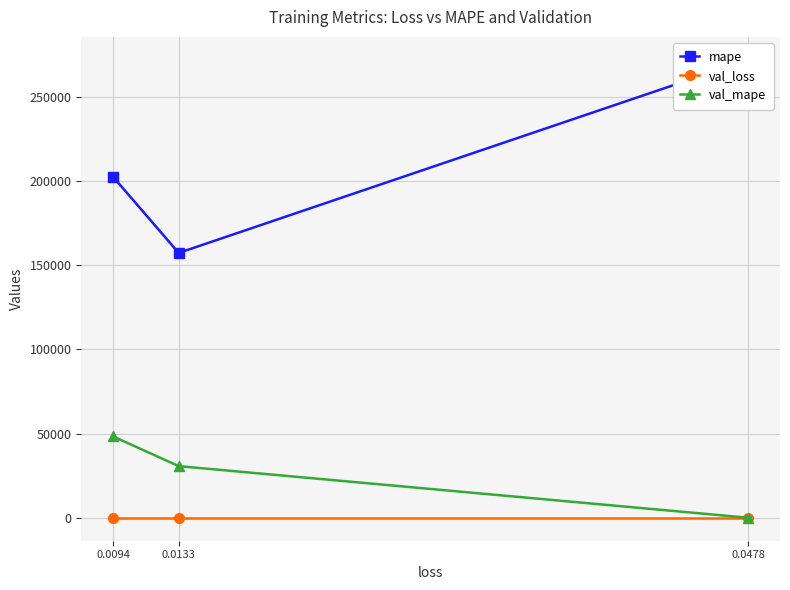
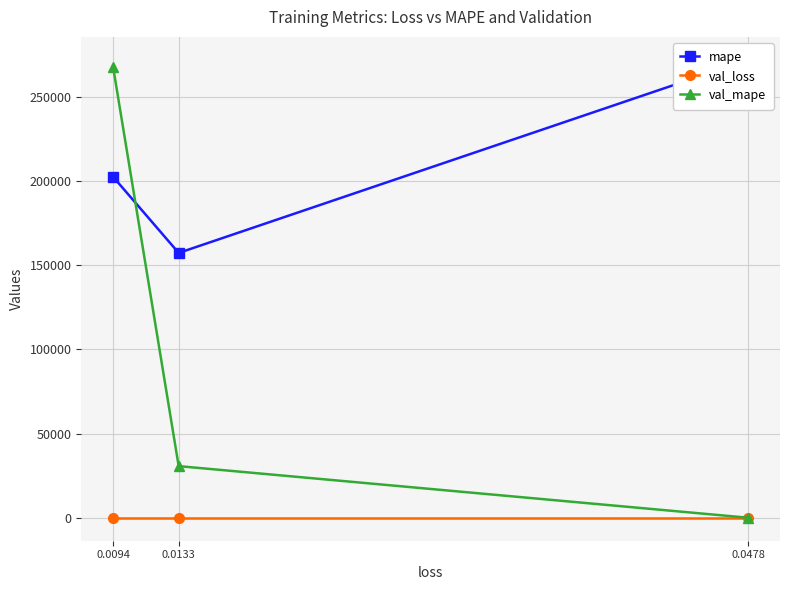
val_mape, 0.0094: 48000 -> 268000
